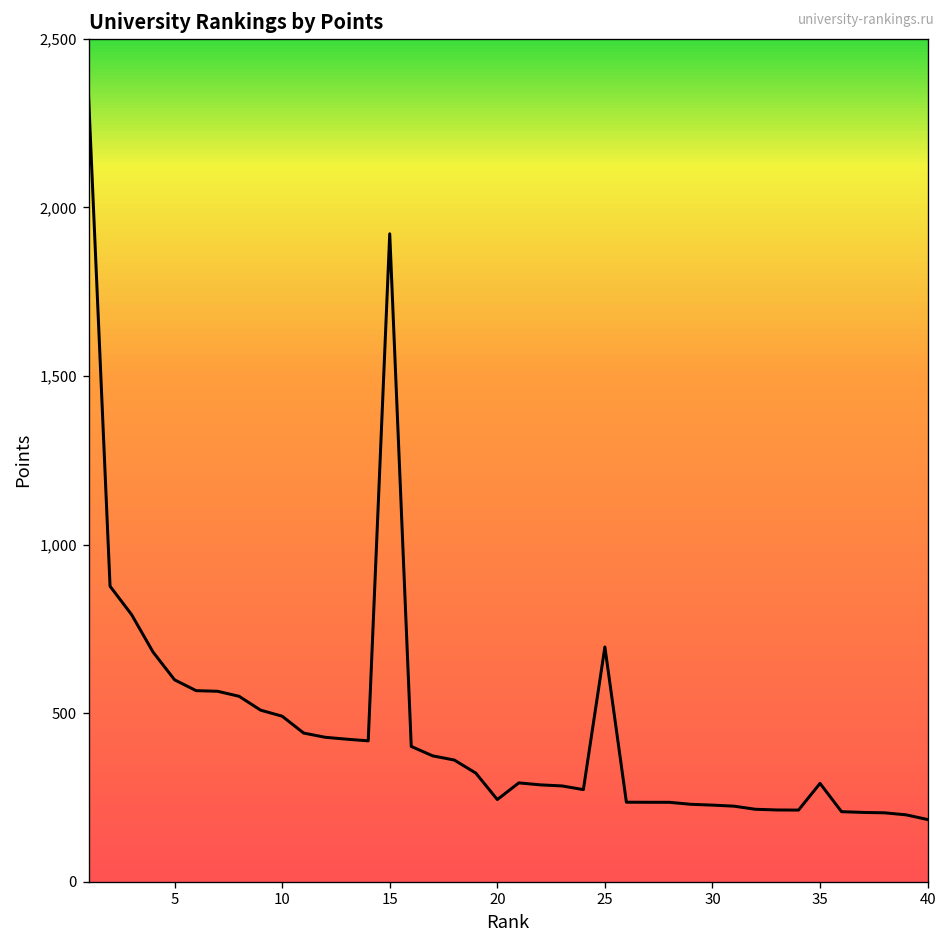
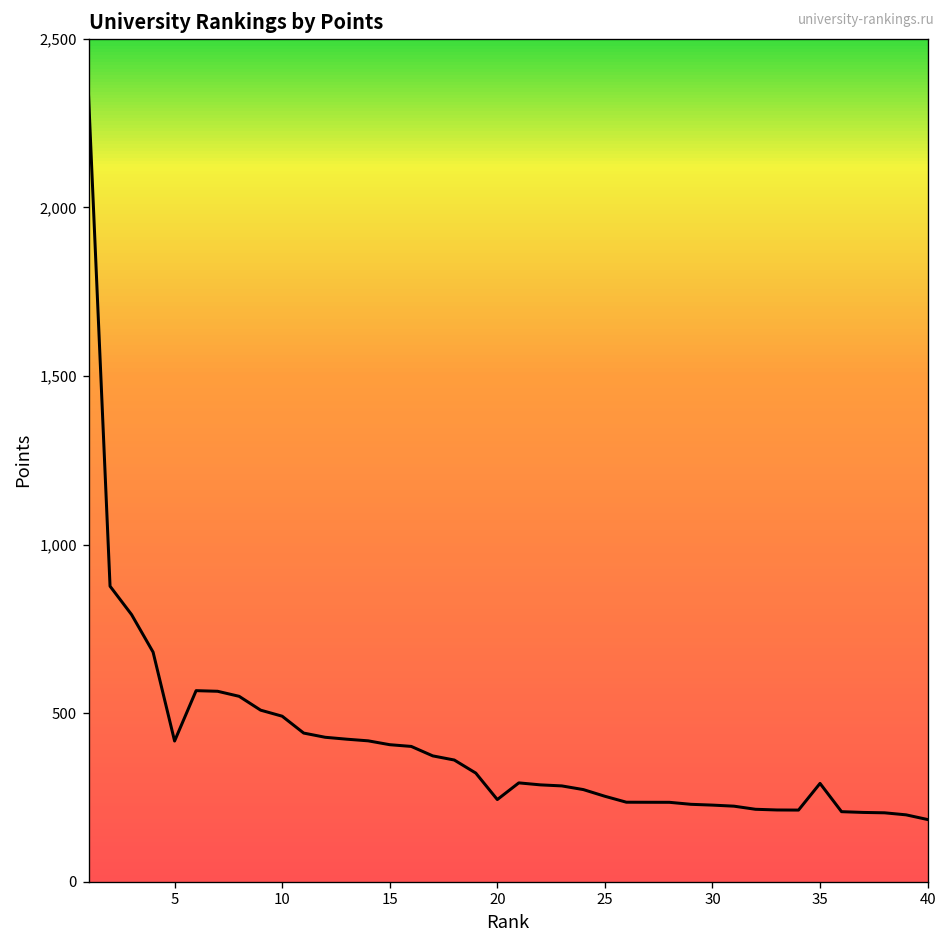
5: 600 -> 420
15: 1,920 -> 410
25: 700 -> 250
